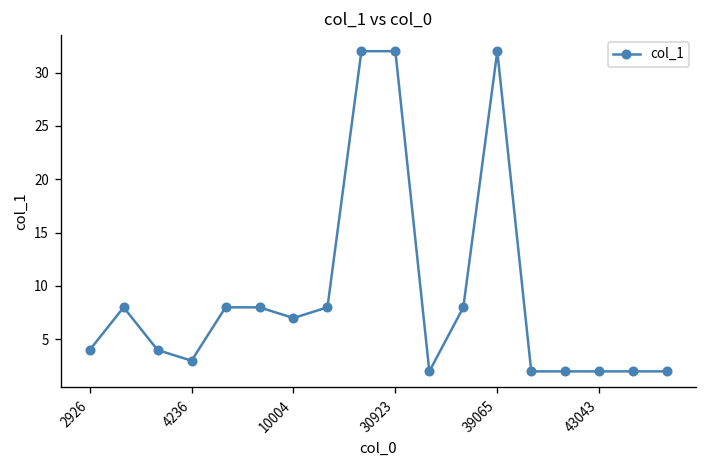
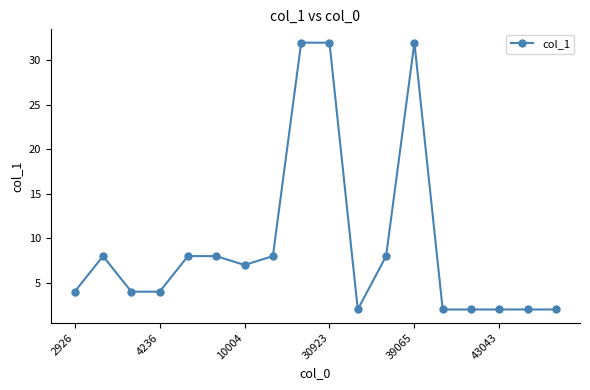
4236: 3 -> 4
